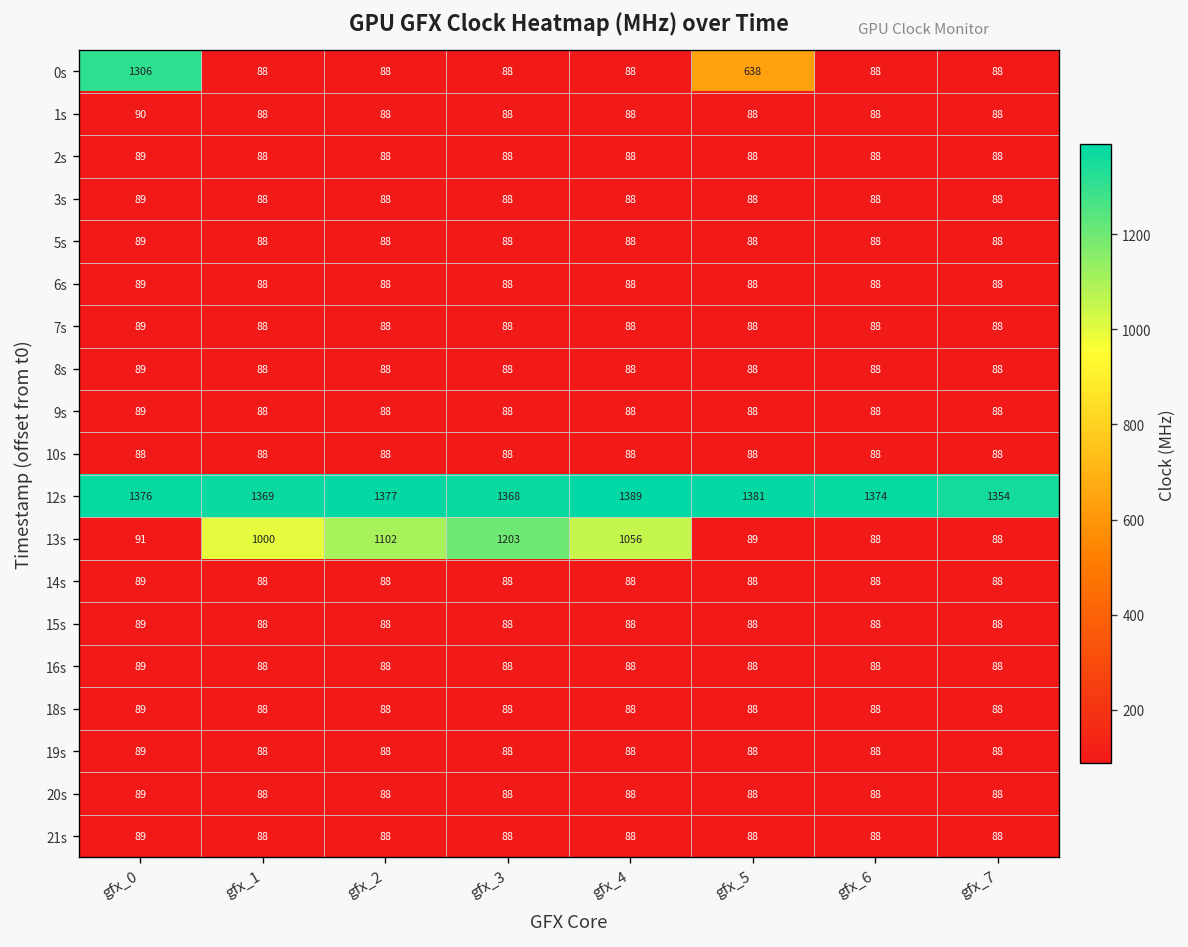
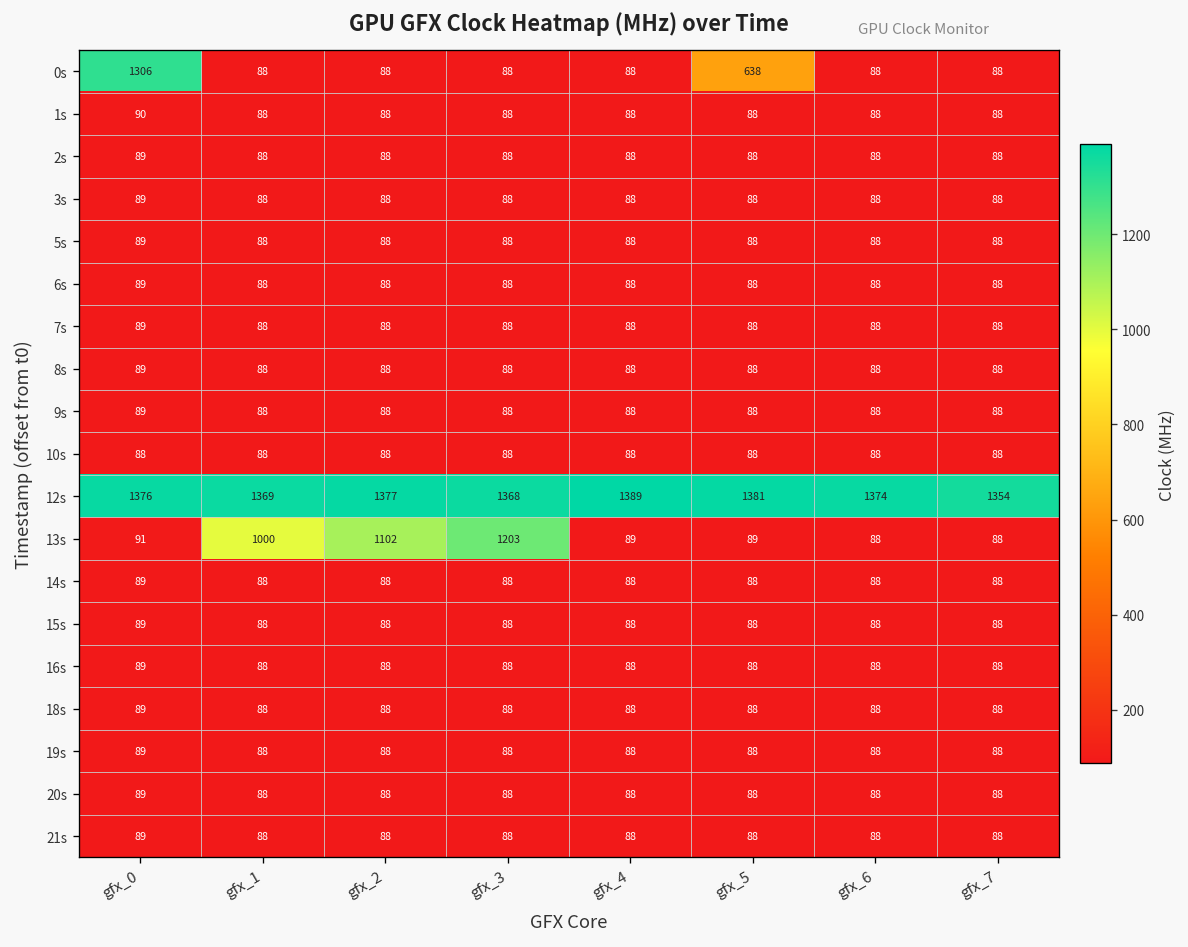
13s, gfx_4: 1056 -> 89
